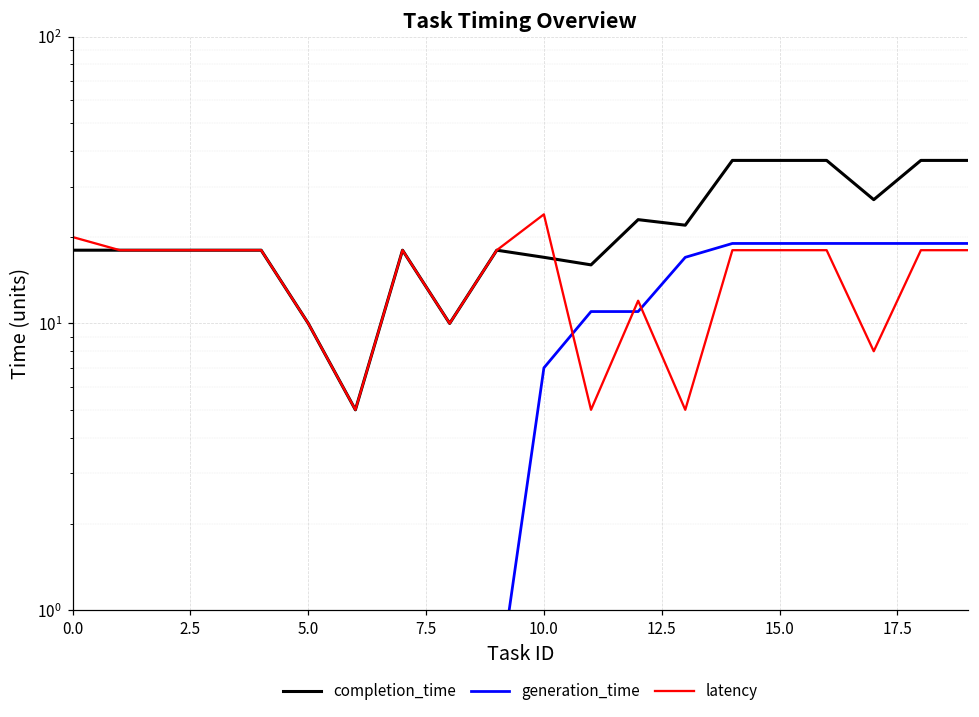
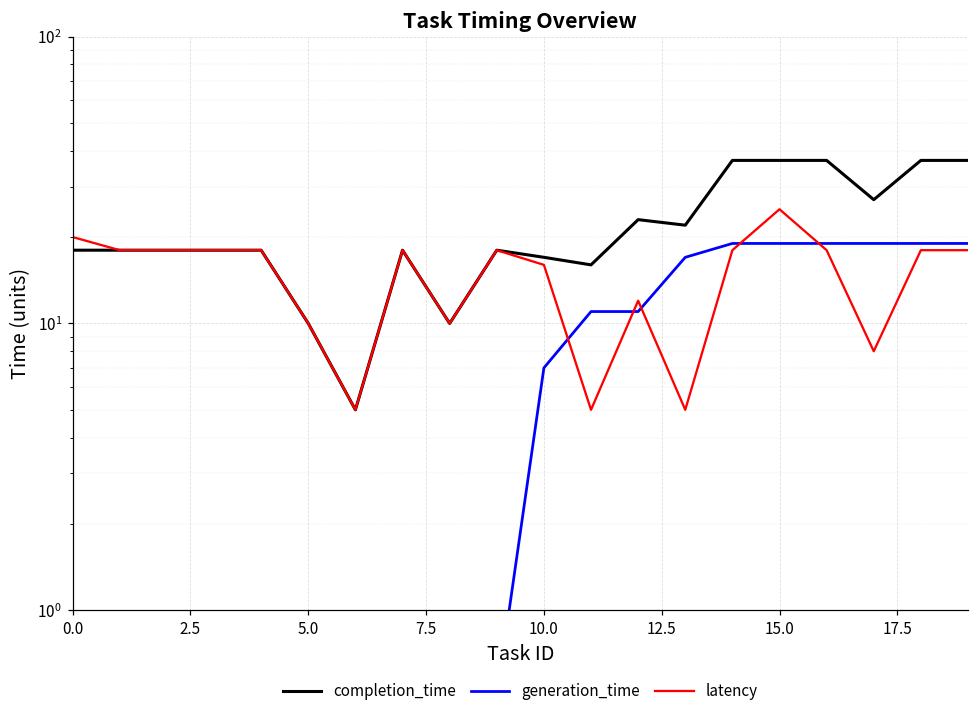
latency, 10.0: 24 -> 16
latency, 15.0: 18 -> 25
